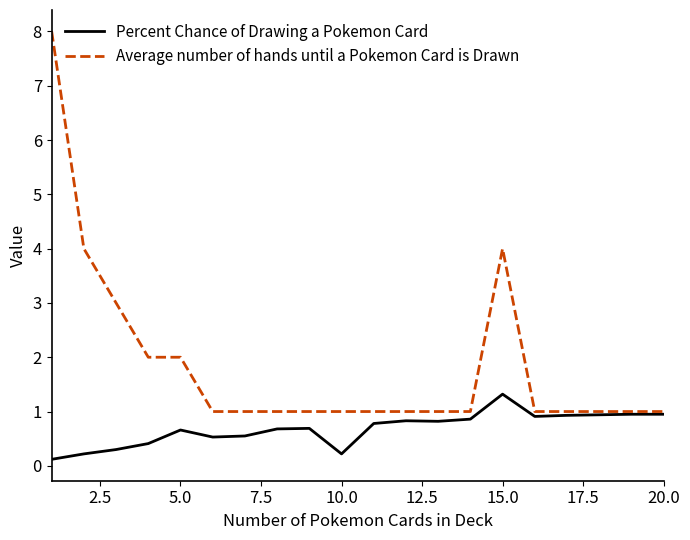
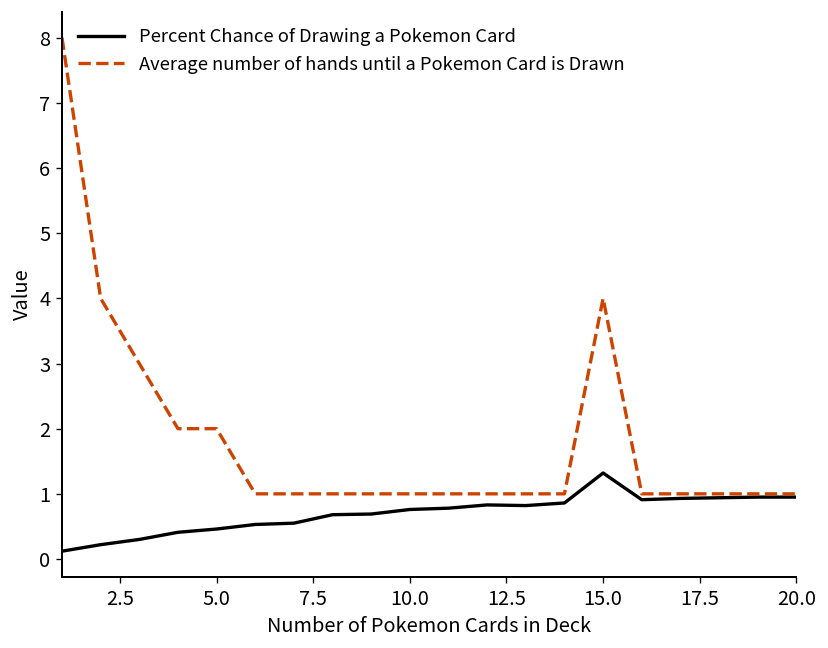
Percent Chance of Drawing a Pokemon Card, 5.0: 0.7 -> 0.5
Percent Chance of Drawing a Pokemon Card, 10.0: 0.2 -> 0.8
